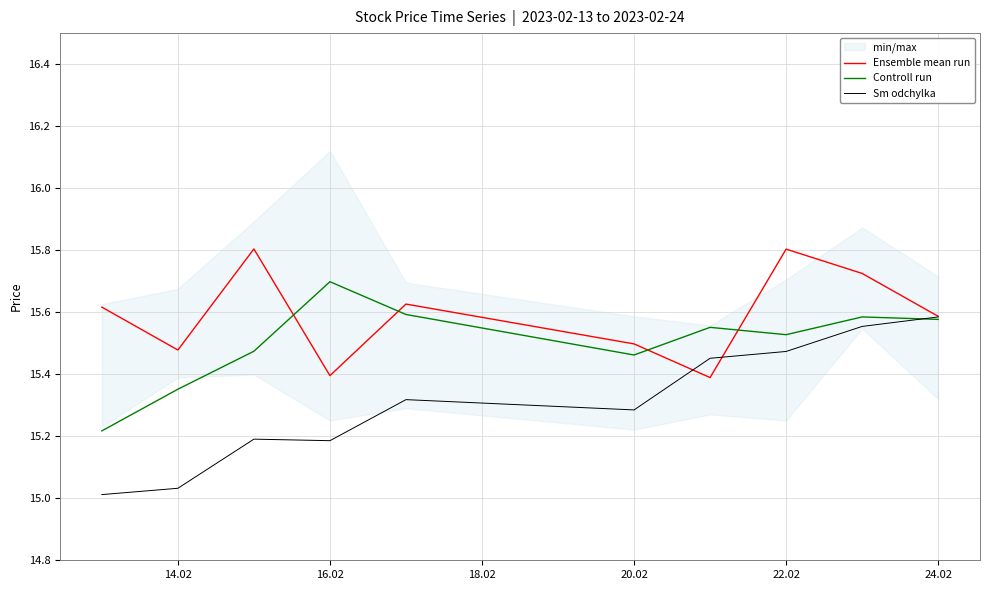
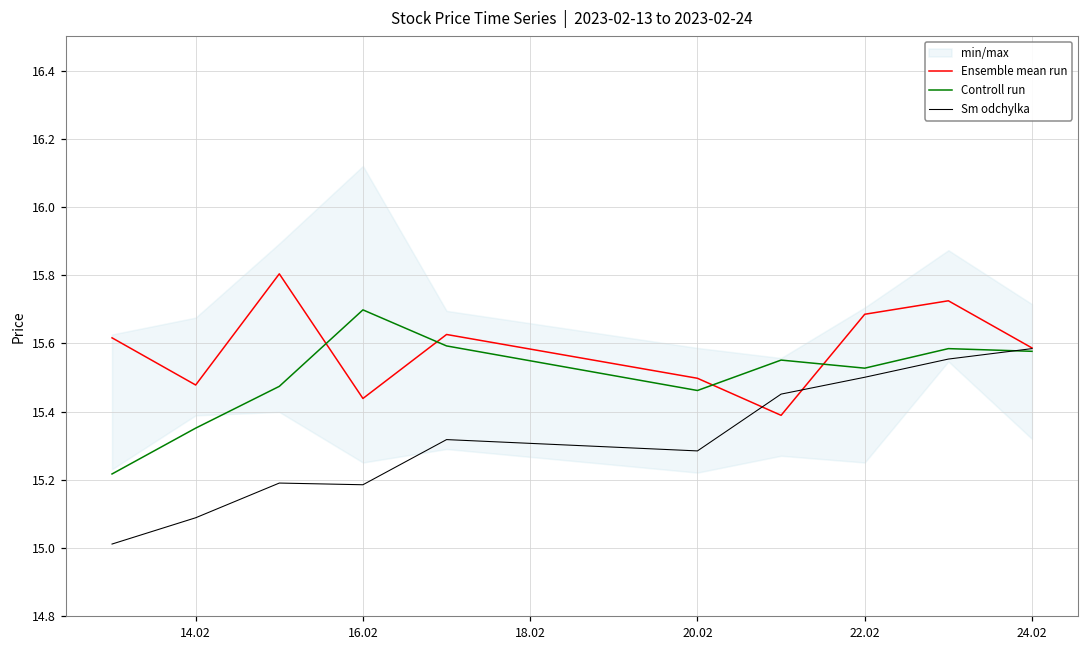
Sm odchylka, 14.02: 15.03 -> 15.09
Ensemble mean run, 16.02: 15.40 -> 15.44
Ensemble mean run, 22.02: 15.80 -> 15.69
Sm odchylka, 22.02: 15.47 -> 15.50
